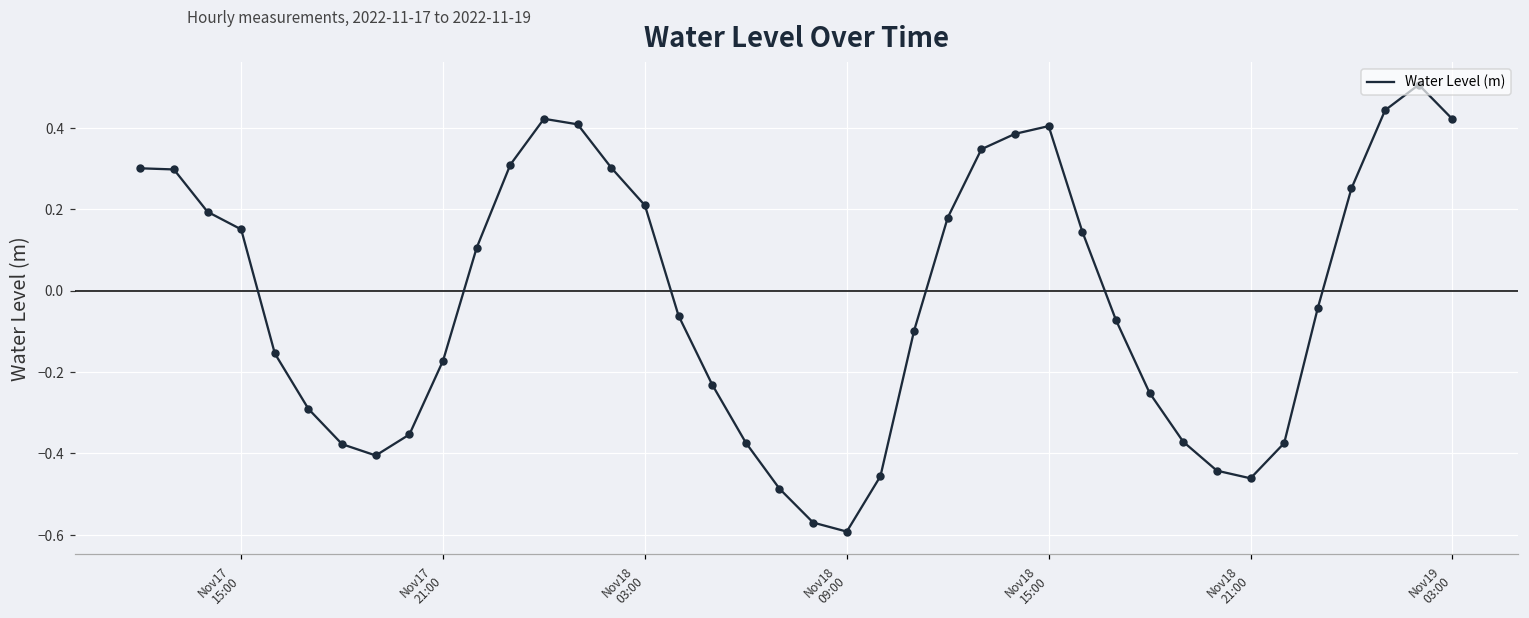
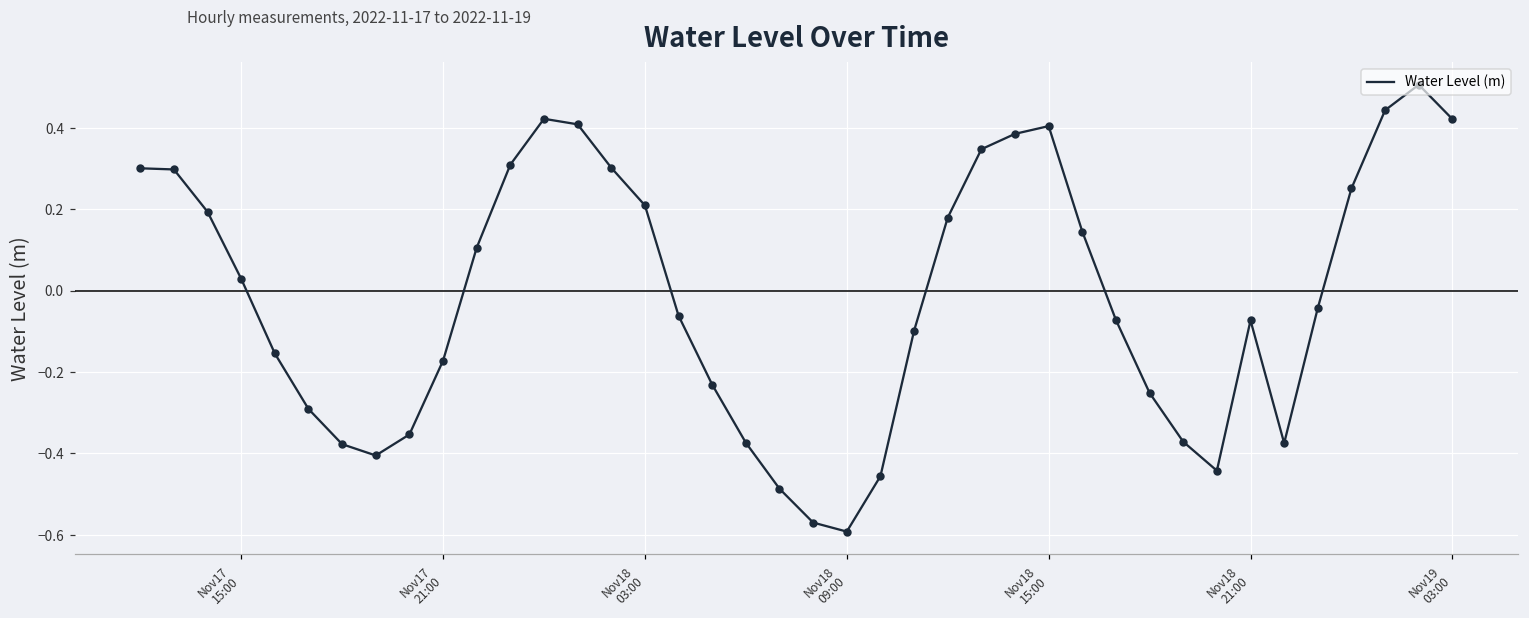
Nov17 15:00: 0.15 -> 0.03
Nov18 21:00: -0.46 -> -0.07
